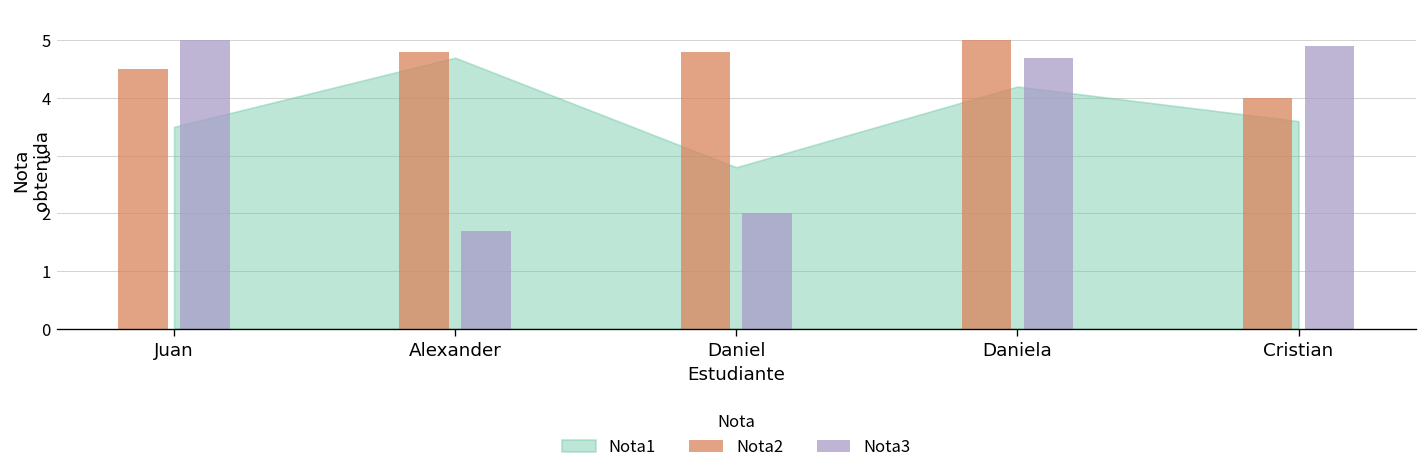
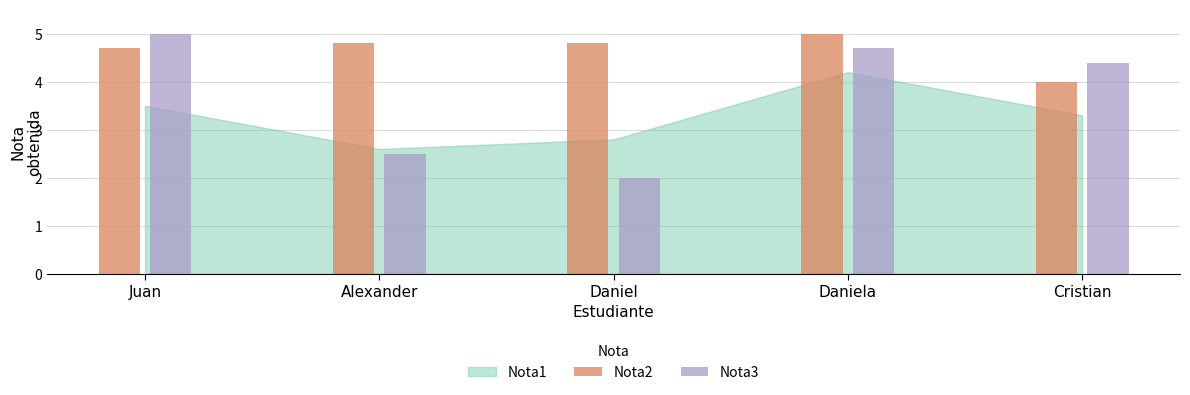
Nota2, Juan: 4.5 -> 4.7
Nota1, Alexander: 4.7 -> 2.6
Nota3, Alexander: 1.7 -> 2.5
Nota1, Cristian: 3.6 -> 3.3
Nota3, Cristian: 4.9 -> 4.4
